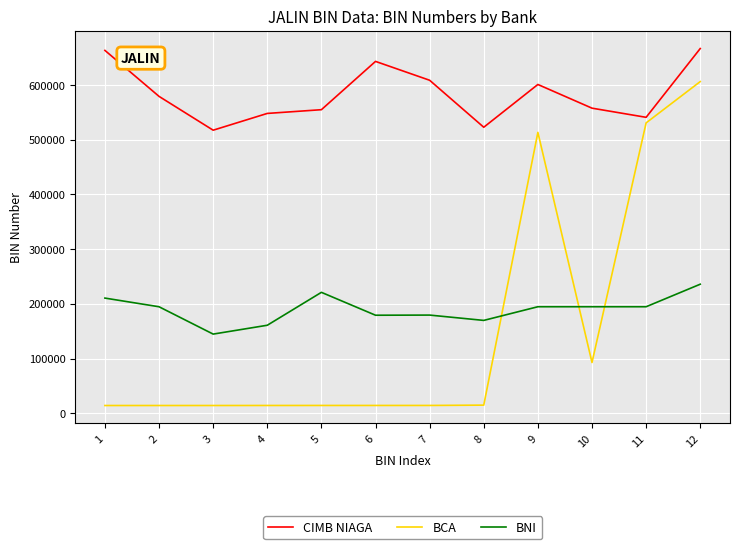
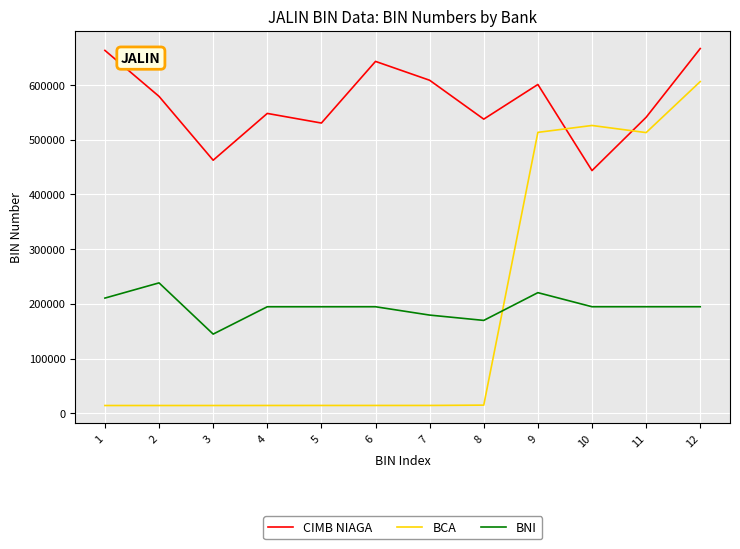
BNI, 2: 190000 -> 240000
CIMB NIAGA, 3: 520000 -> 460000
BNI, 4: 160000 -> 190000
CIMB NIAGA, 5: 550000 -> 530000
BNI, 5: 220000 -> 190000
BNI, 6: 180000 -> 190000
CIMB NIAGA, 8: 520000 -> 540000
BNI, 9: 190000 -> 220000
CIMB NIAGA, 10: 560000 -> 440000
BCA, 10: 90000 -> 530000
BCA, 11: 530000 -> 510000
BNI, 12: 240000 -> 190000
